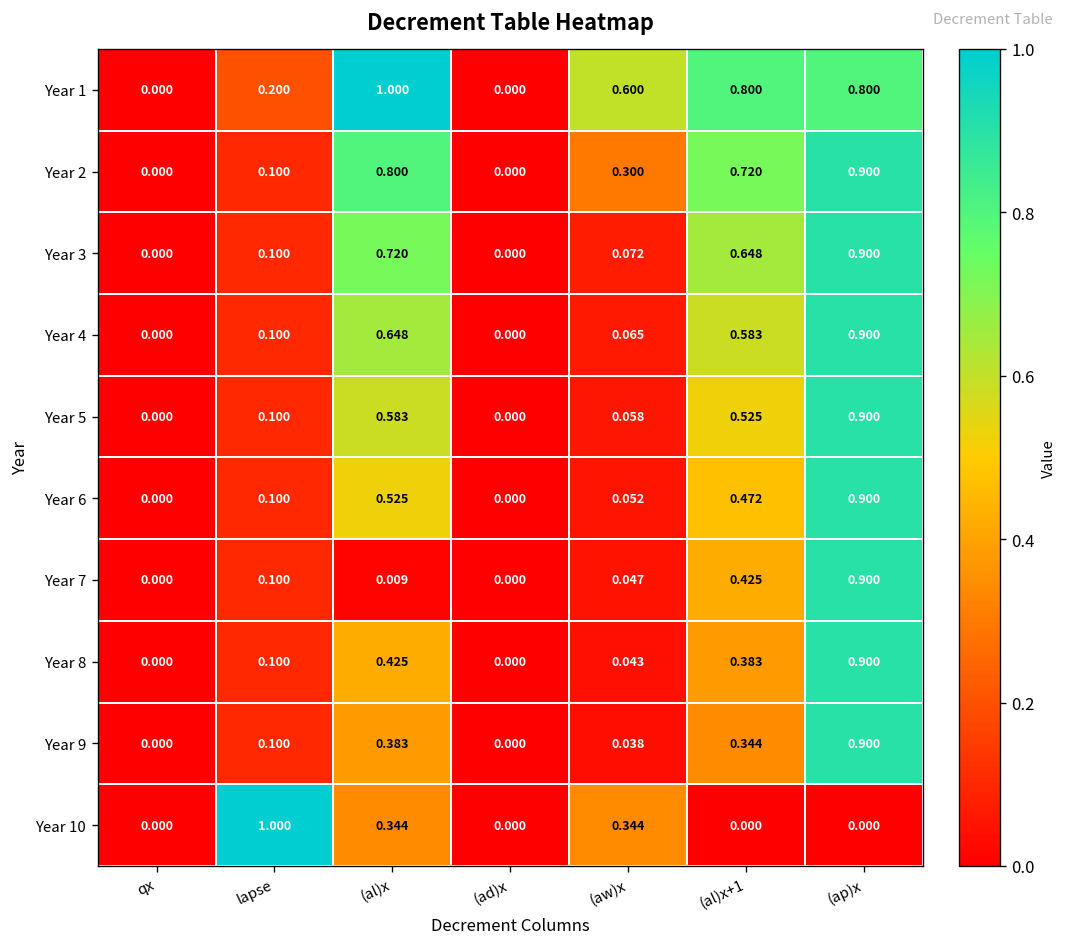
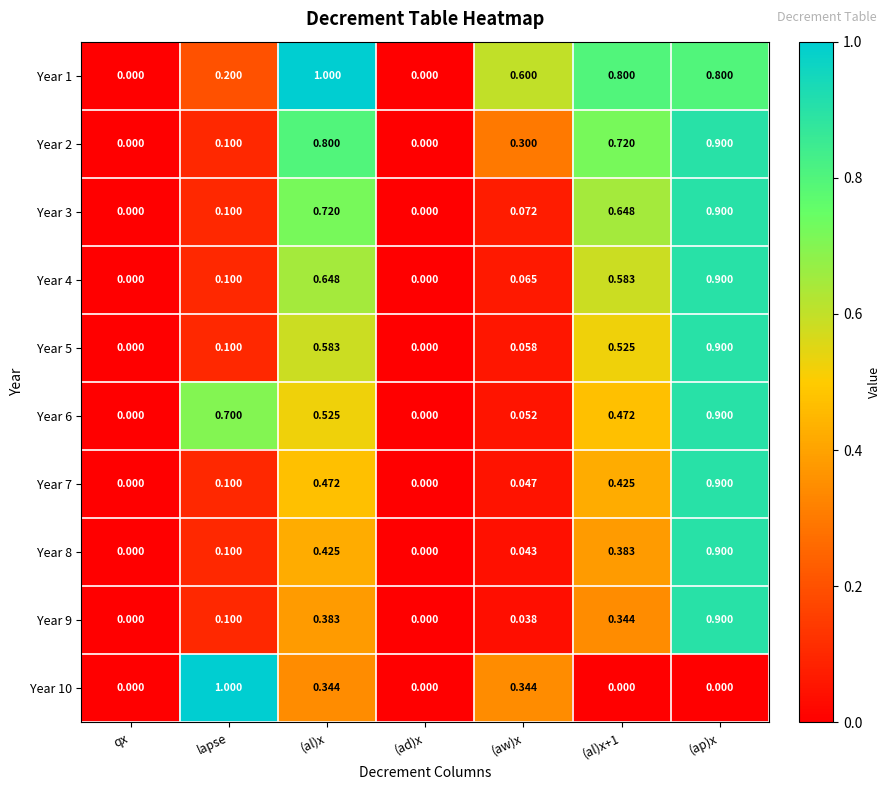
Year 6, lapse: 0.100 -> 0.700
Year 7, (al)x: 0.009 -> 0.472
